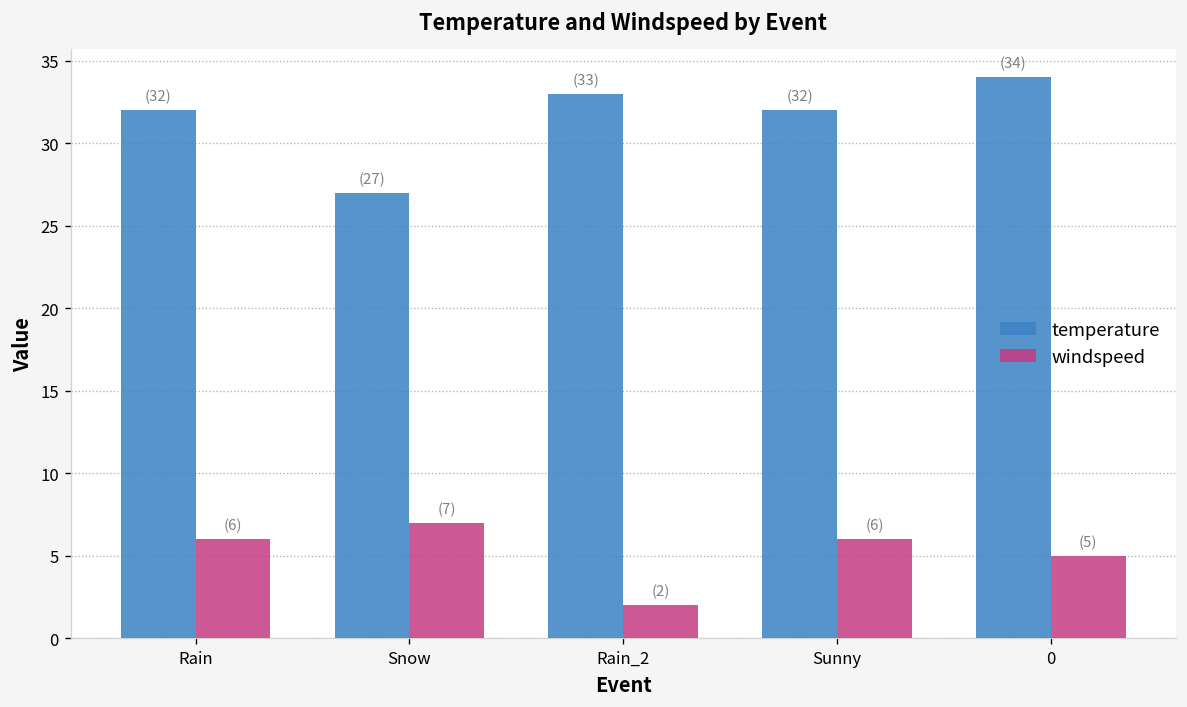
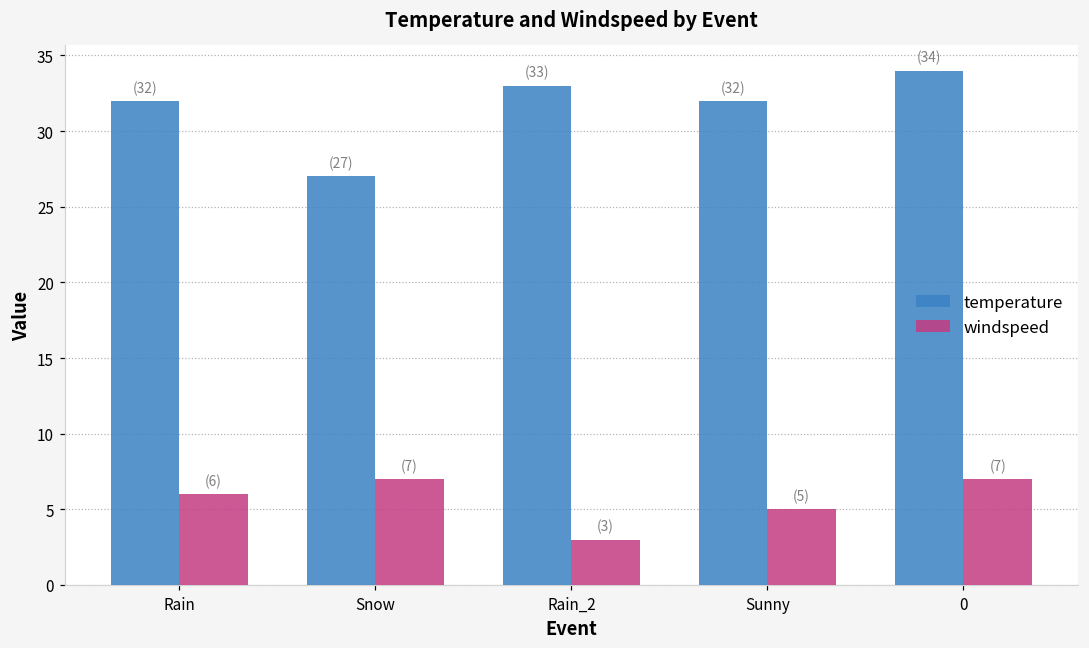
windspeed, Rain_2: (2) -> (3)
windspeed, Sunny: (6) -> (5)
windspeed, 0: (5) -> (7)
